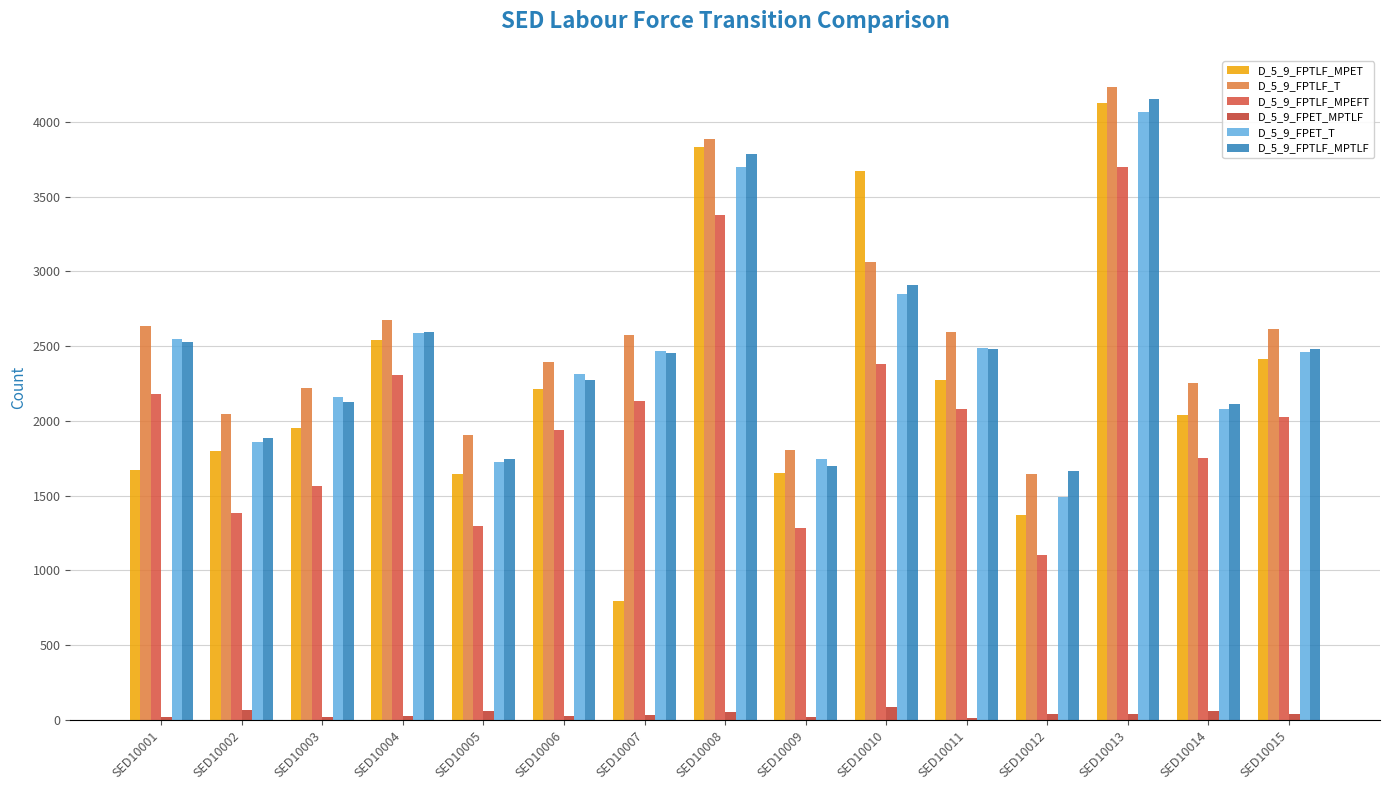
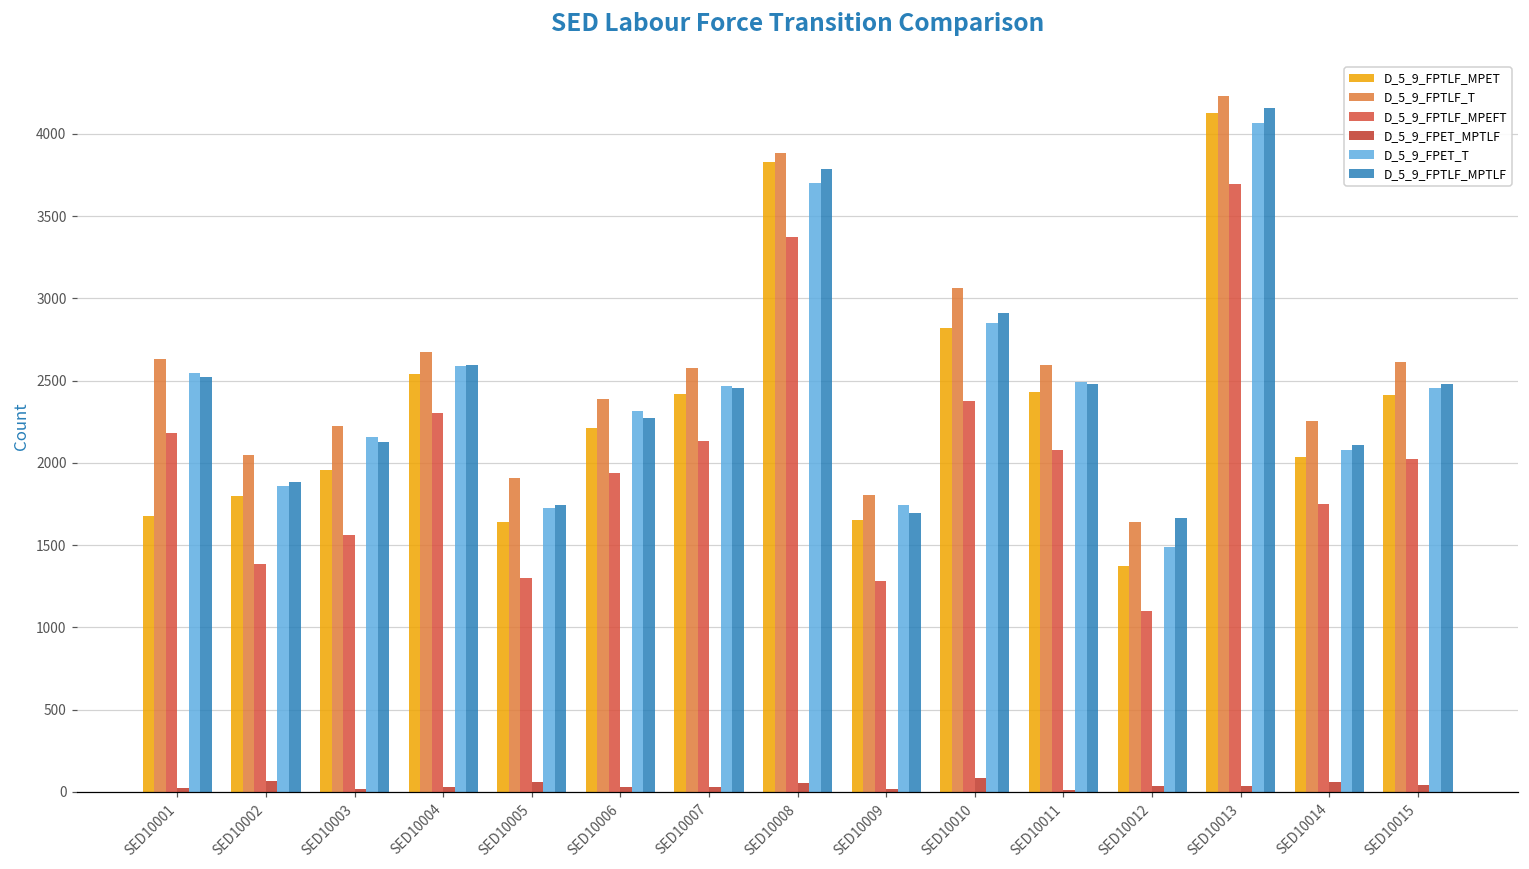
D_5_9_FPTLF_MPET, SED10007: 790 -> 2420
D_5_9_FPTLF_MPET, SED10010: 3670 -> 2820
D_5_9_FPTLF_MPET, SED10011: 2280 -> 2430
